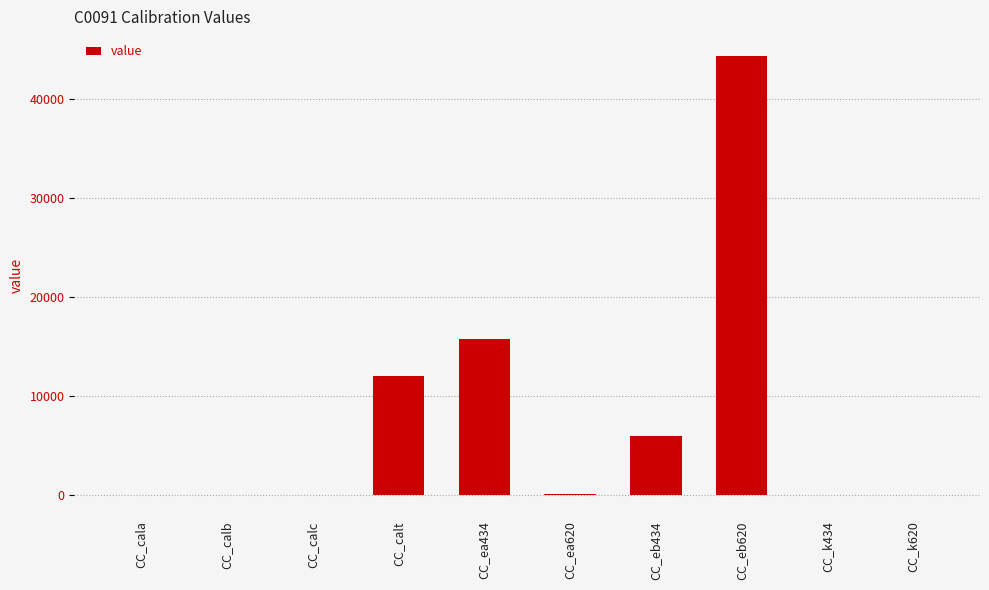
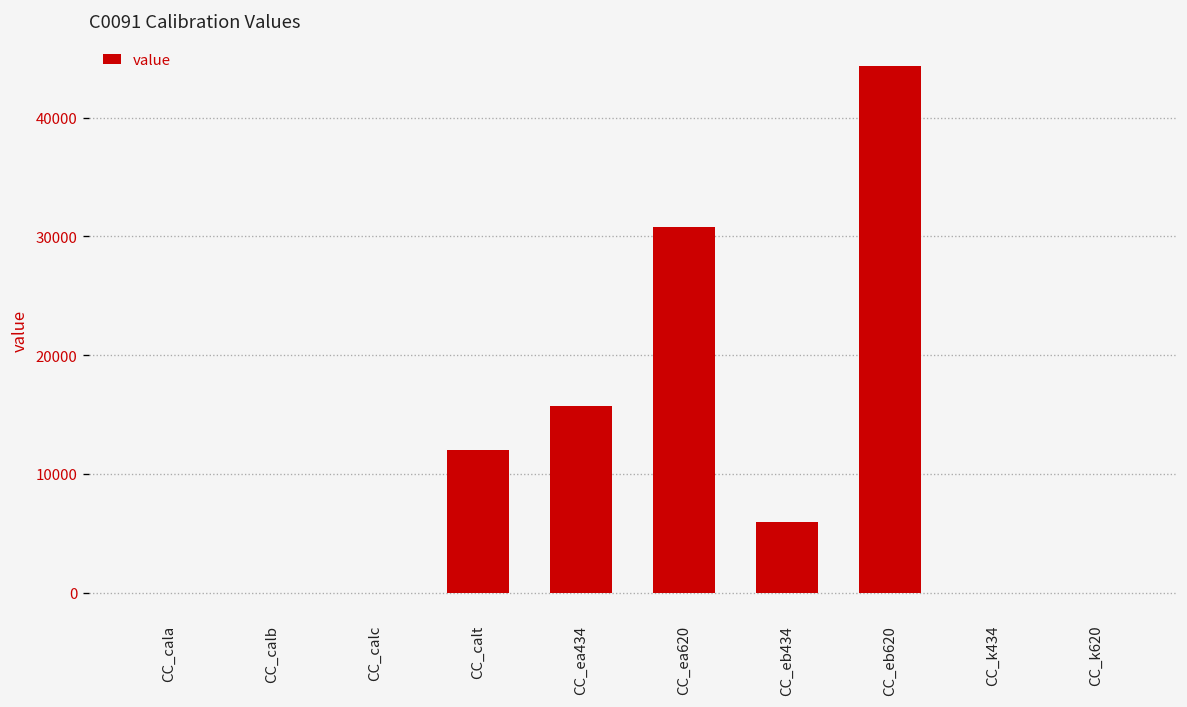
CC_ea620: 0 -> 31000
